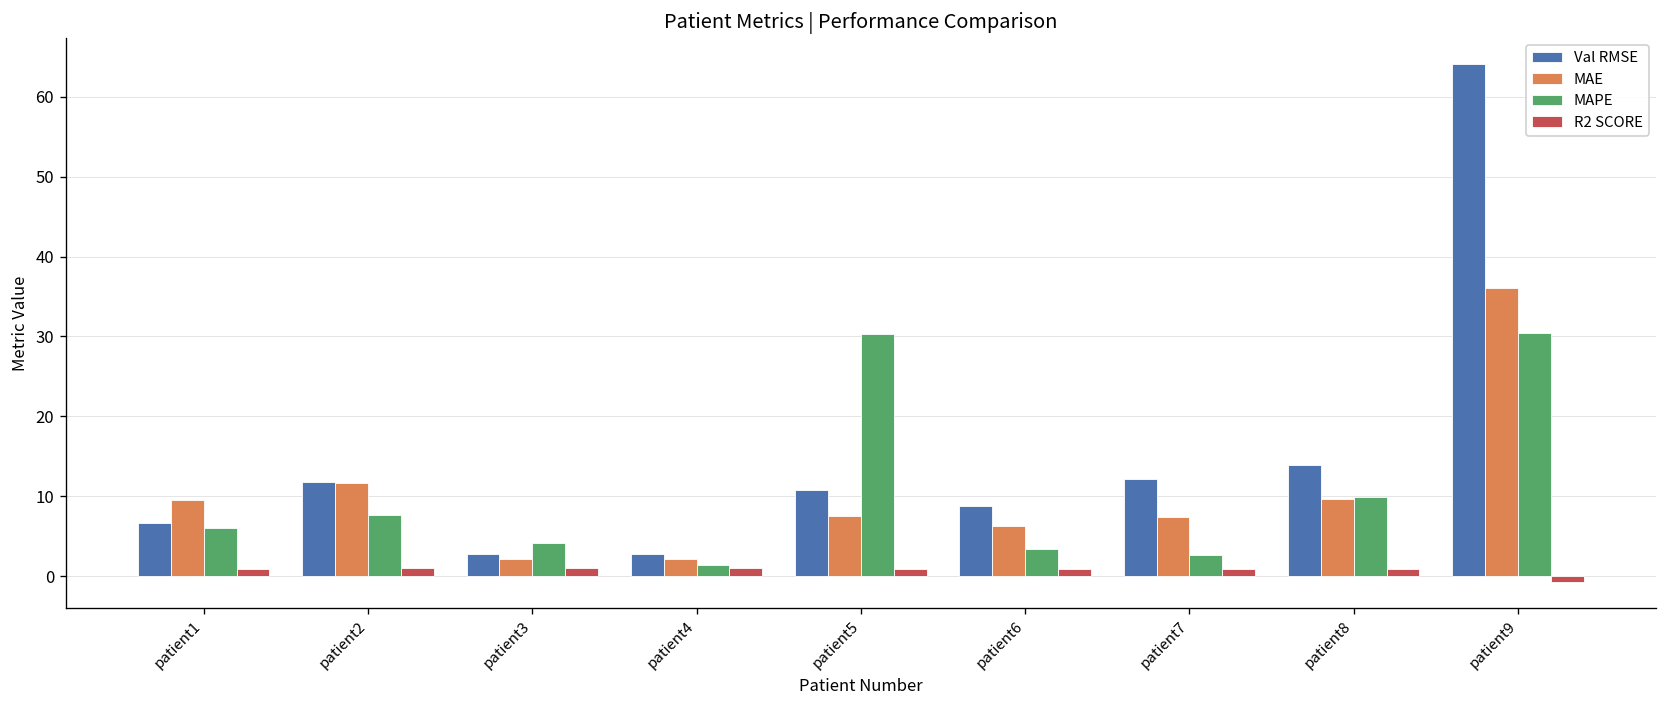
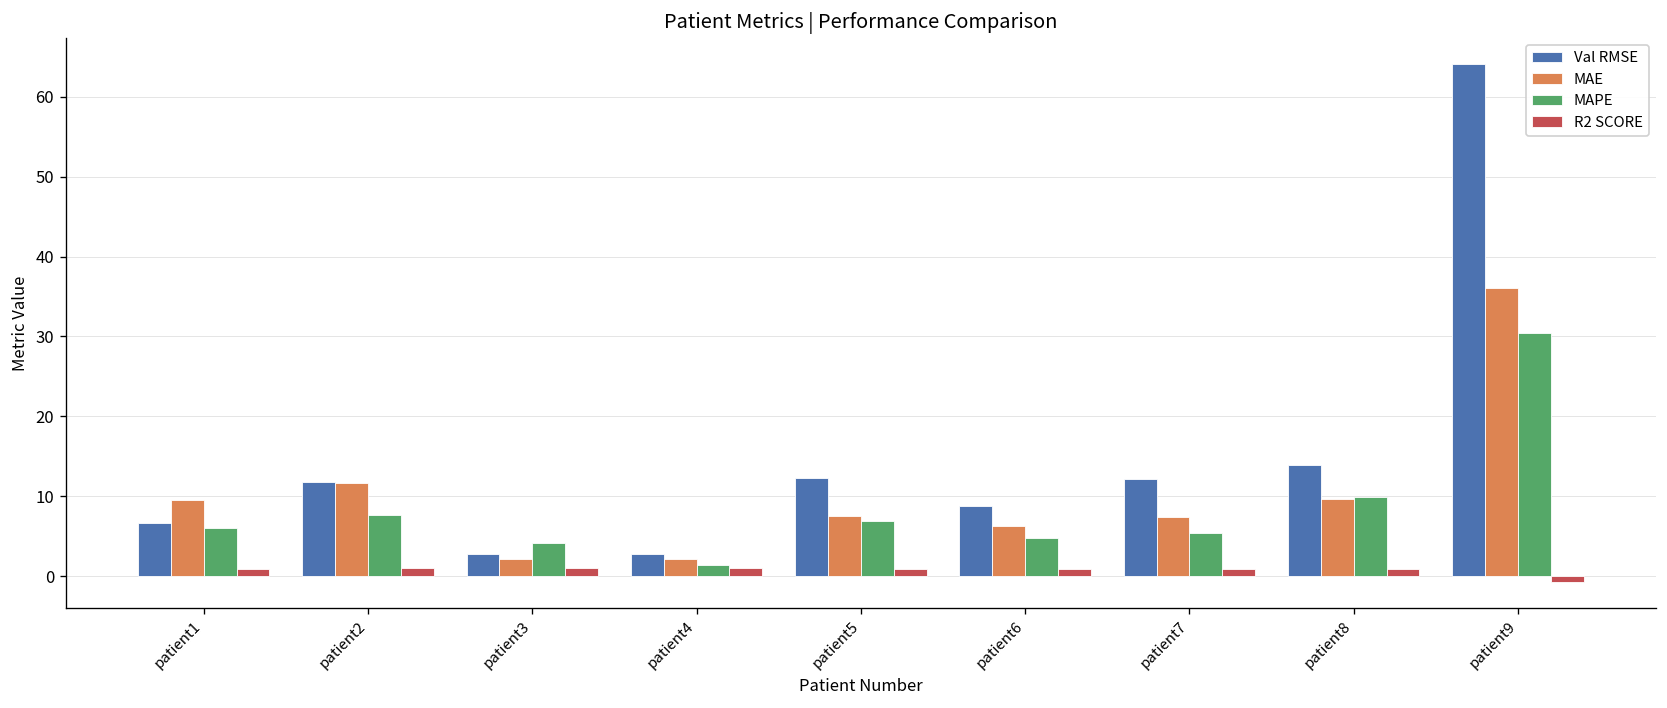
Val RMSE, patient5: 11 -> 12
MAPE, patient5: 30 -> 7
MAPE, patient6: 3 -> 5
MAPE, patient7: 3 -> 5
